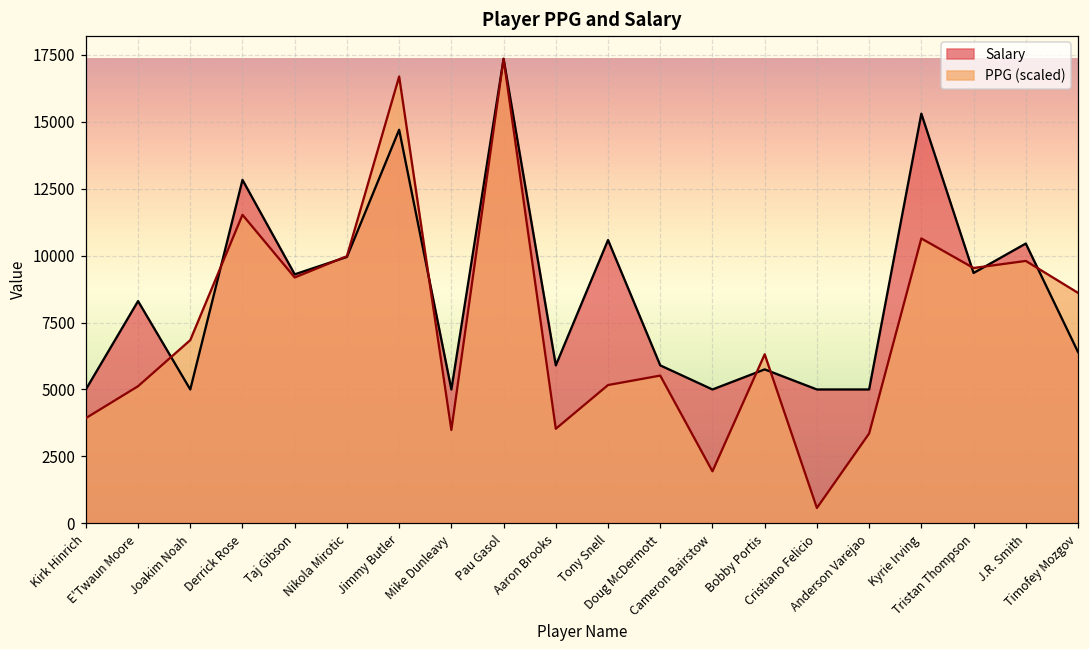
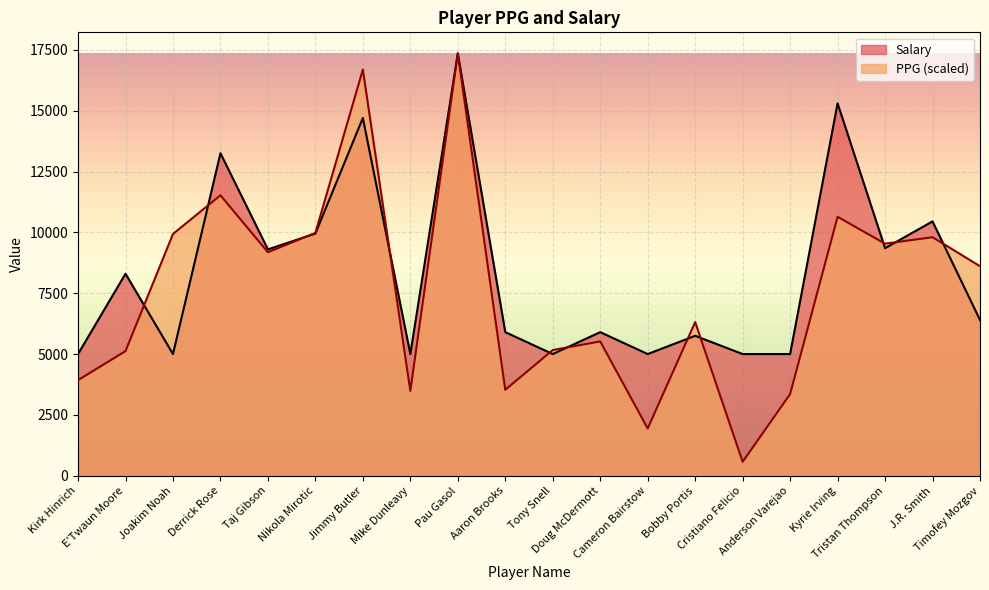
PPG (scaled), Joakim Noah: 6800 -> 9900
Salary, Derrick Rose: 12800 -> 13300
Salary, Tony Snell: 10600 -> 5000
